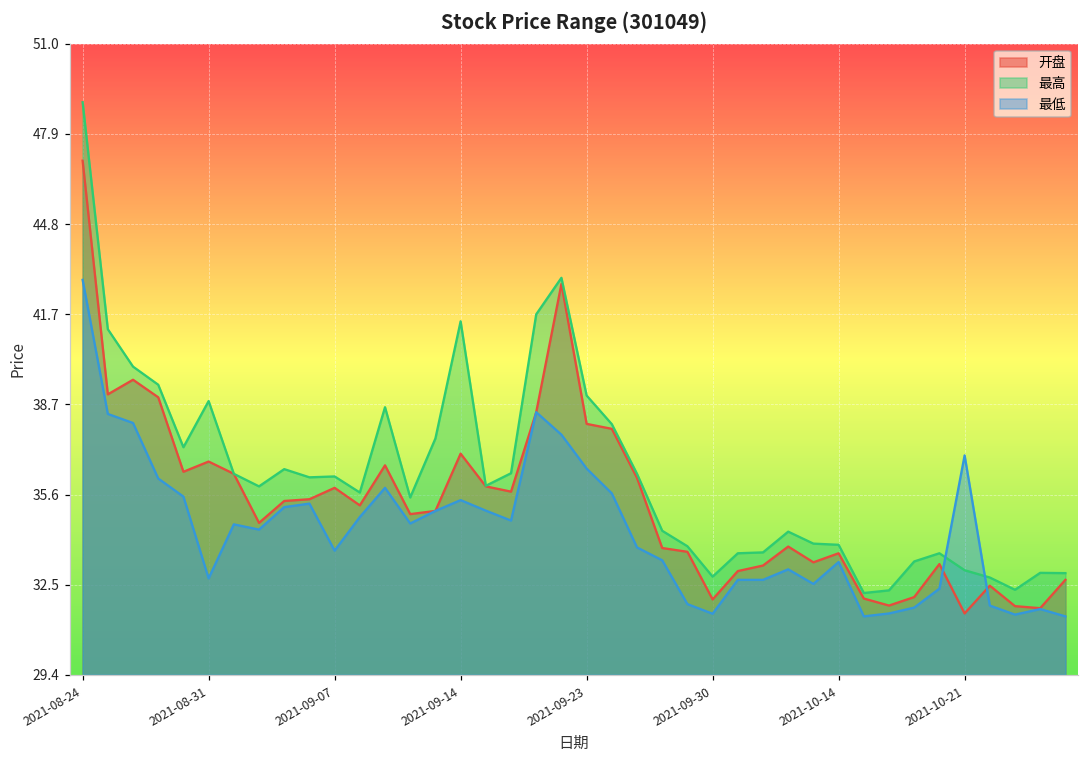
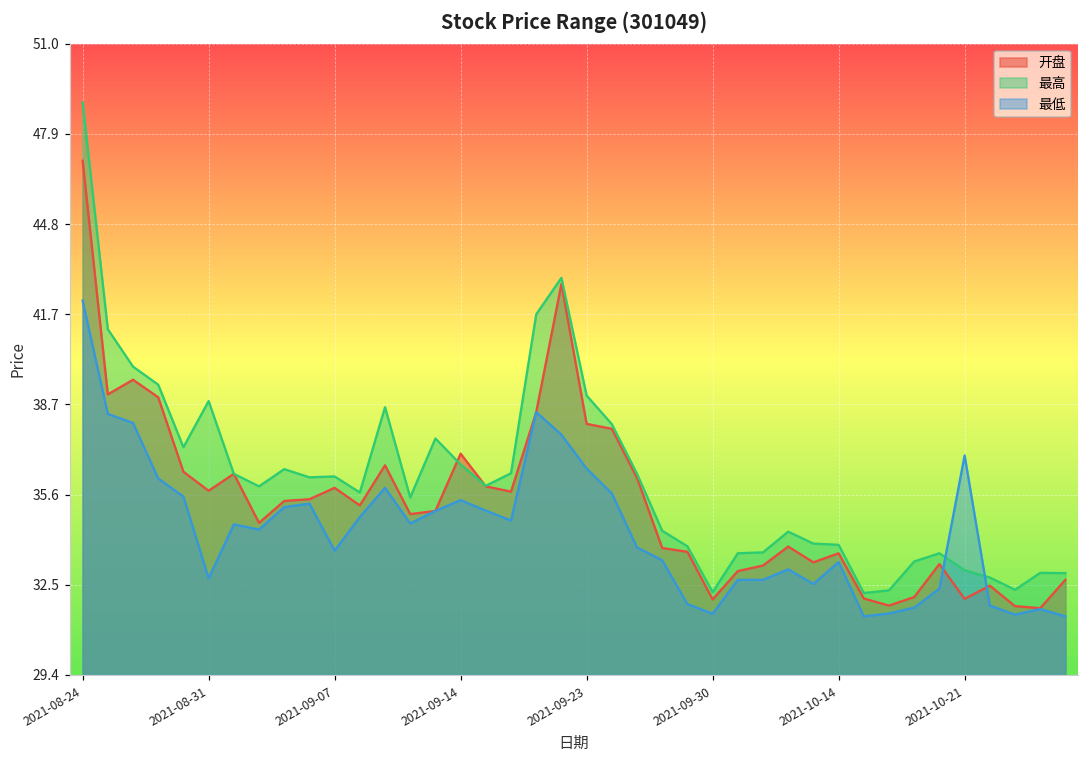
最低, 2021-08-24: 42.9 -> 42.2
开盘, 2021-08-31: 36.7 -> 35.7
最高, 2021-09-14: 41.5 -> 36.6
最高, 2021-09-30: 32.8 -> 32.2
开盘, 2021-10-21: 31.5 -> 32.0
